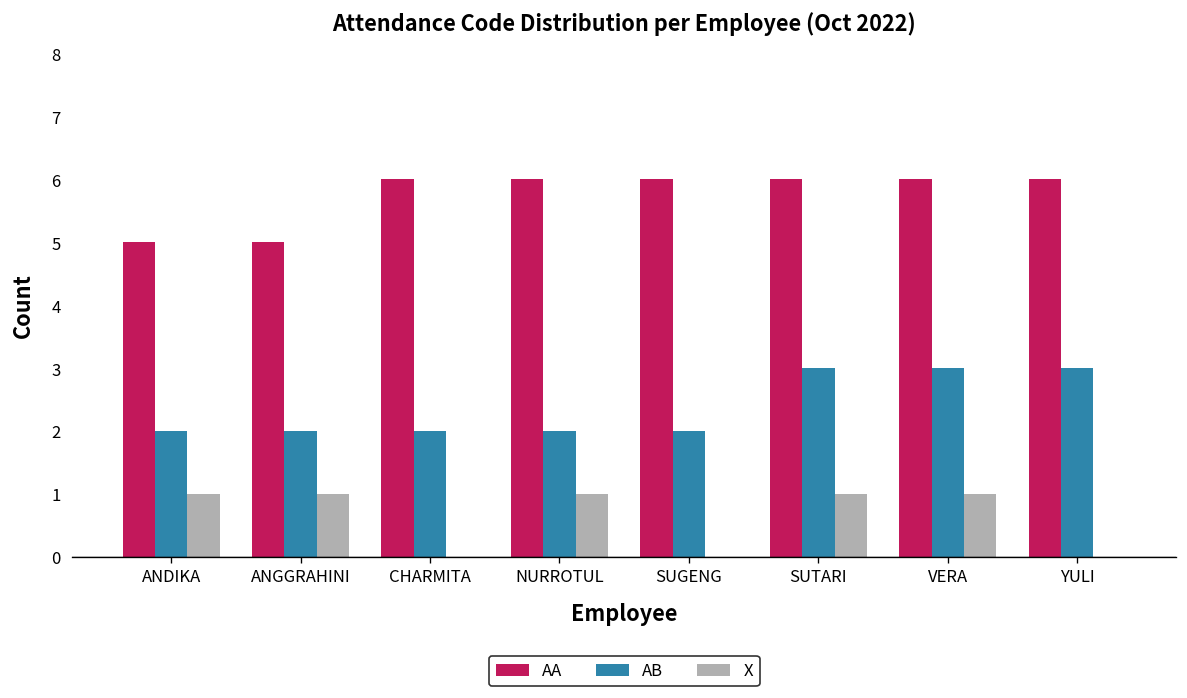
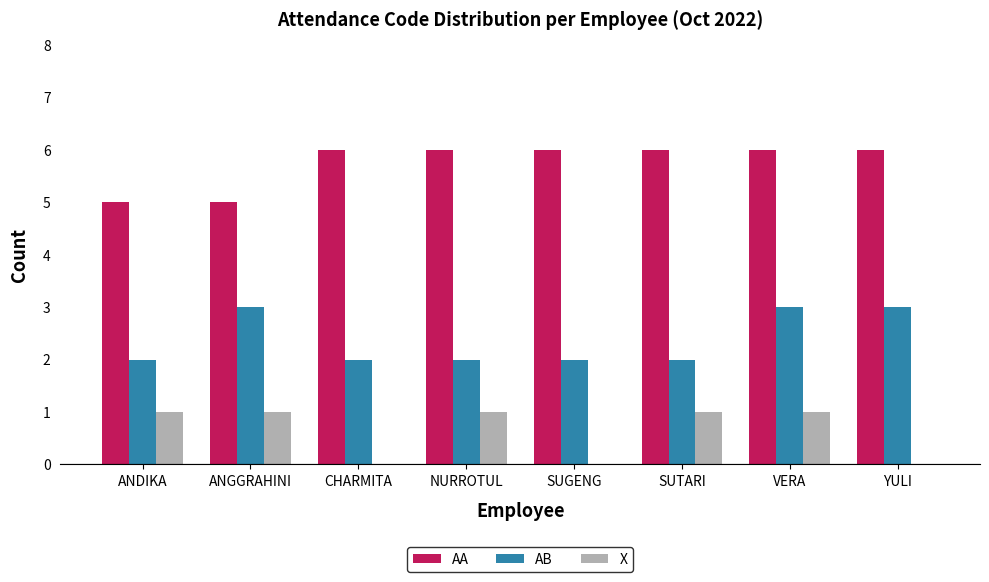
AB, ANGGRAHINI: 2 -> 3
AB, SUTARI: 3 -> 2
